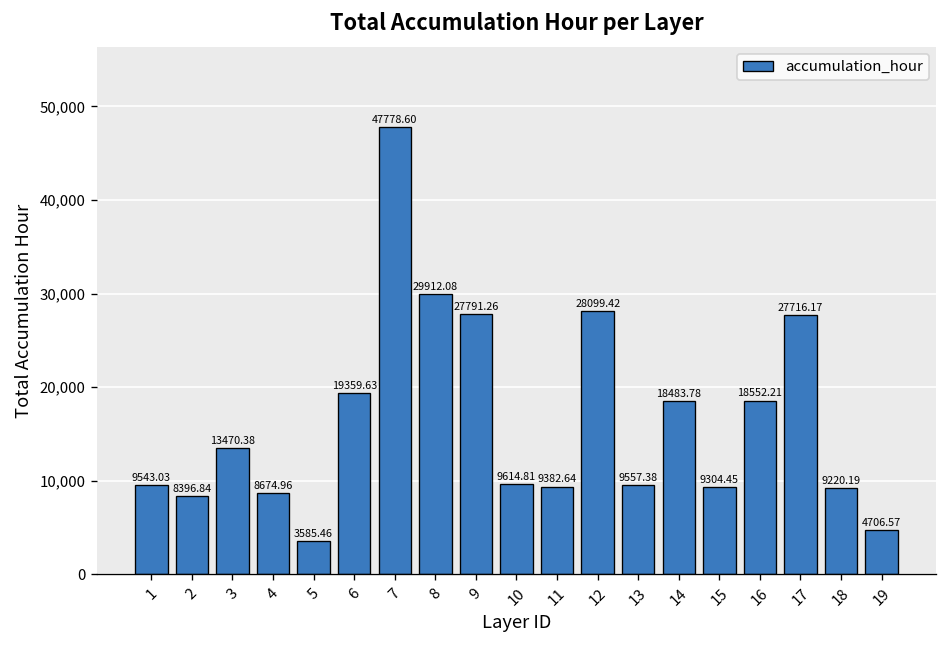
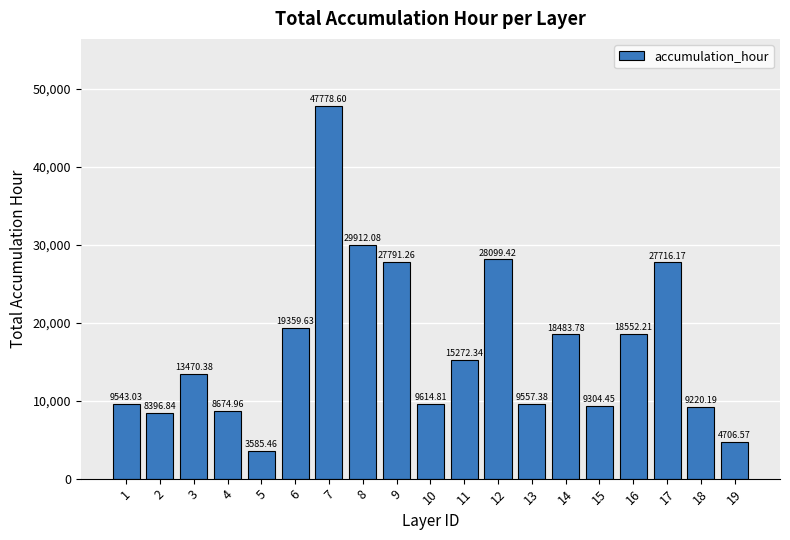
11: 9382.64 -> 15272.34
